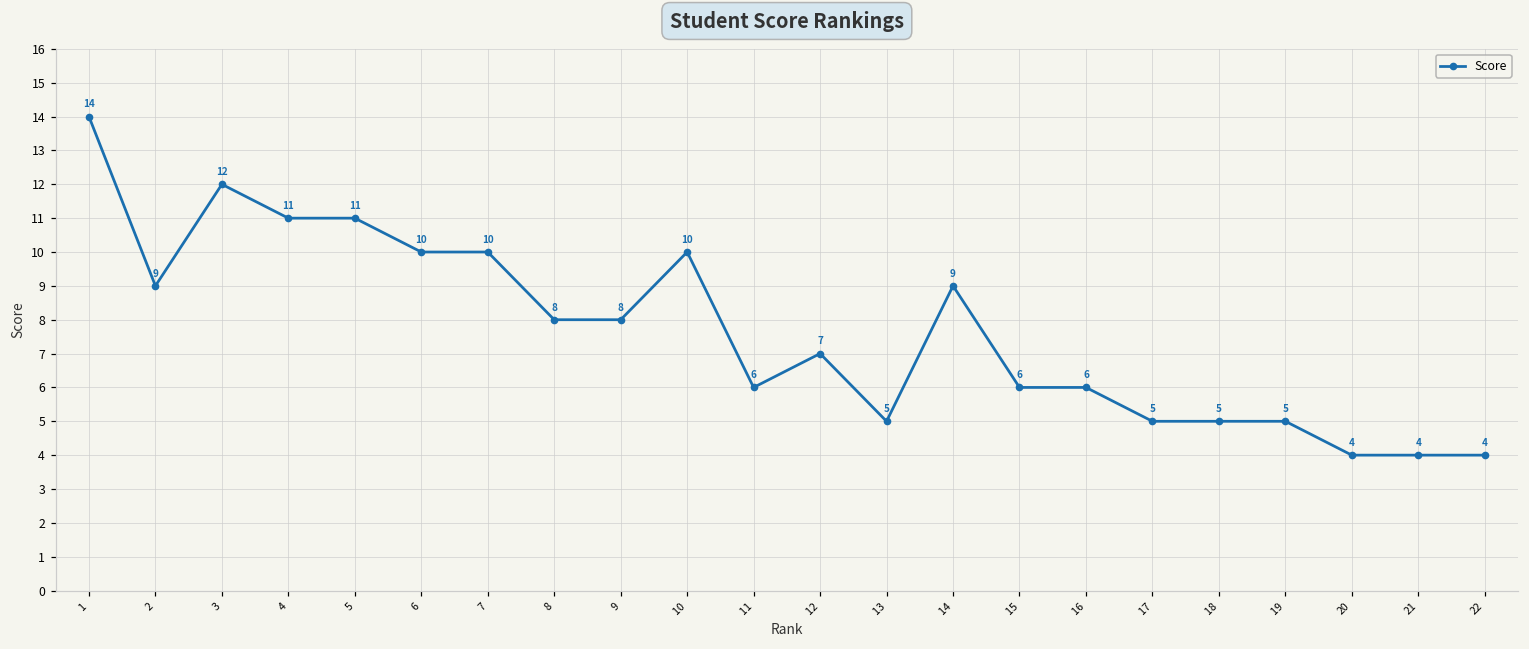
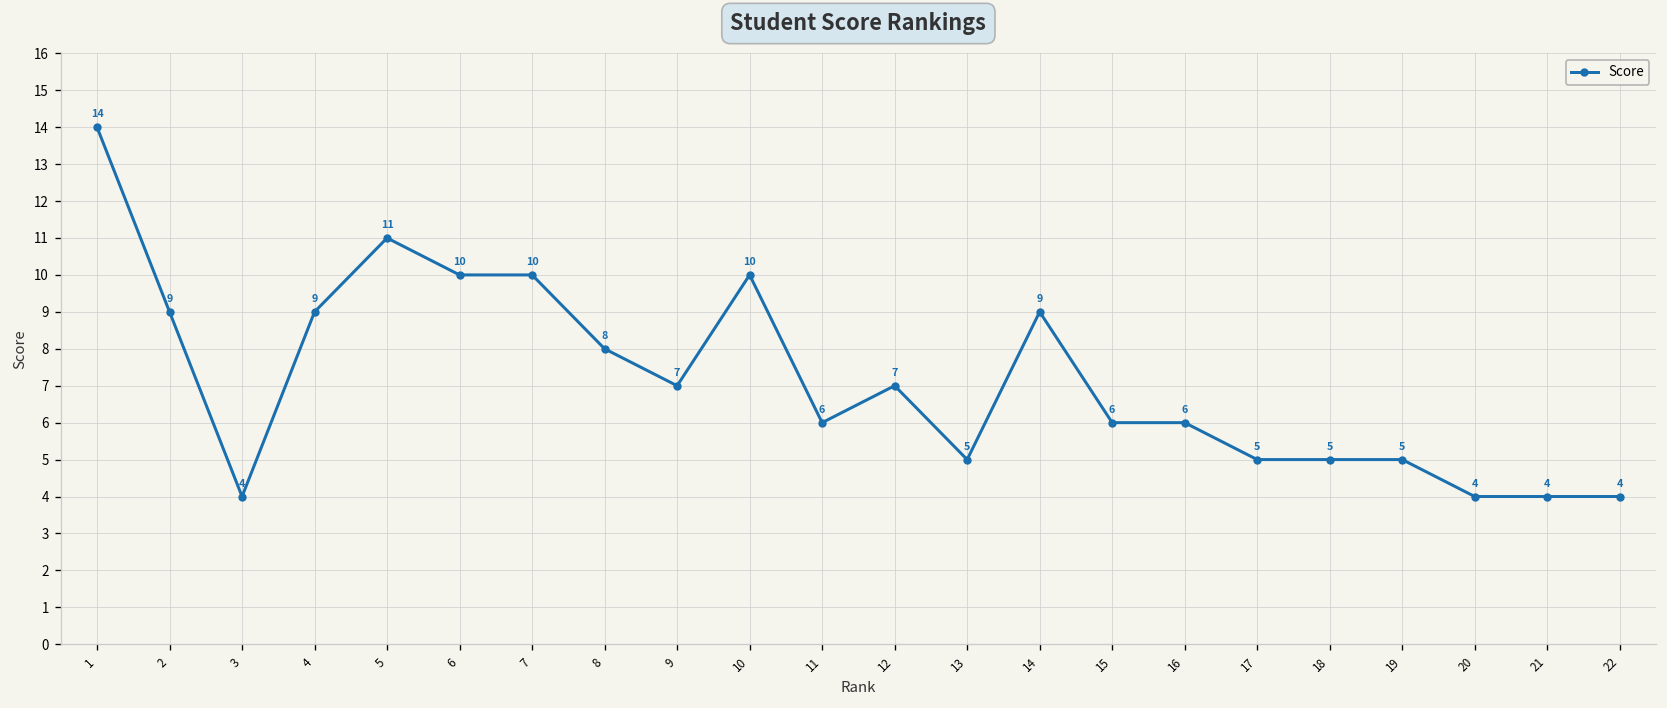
3: 12 -> 4
4: 11 -> 9
9: 8 -> 7
